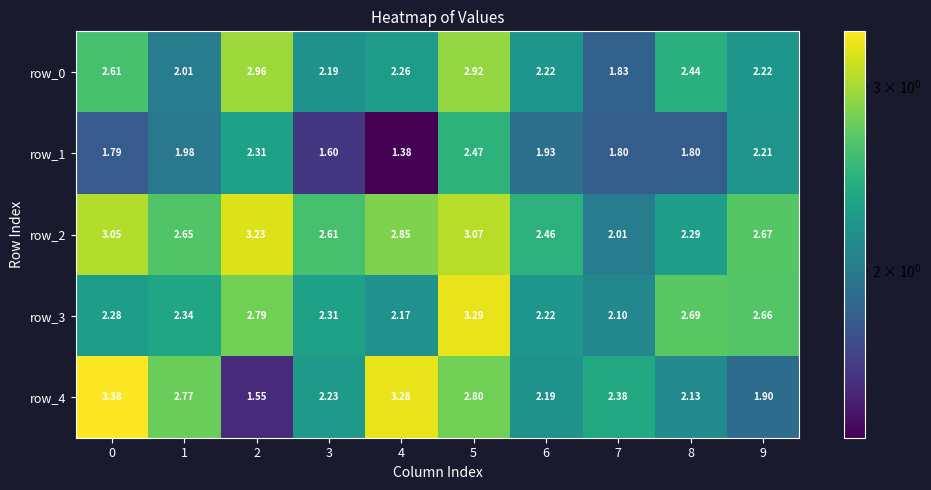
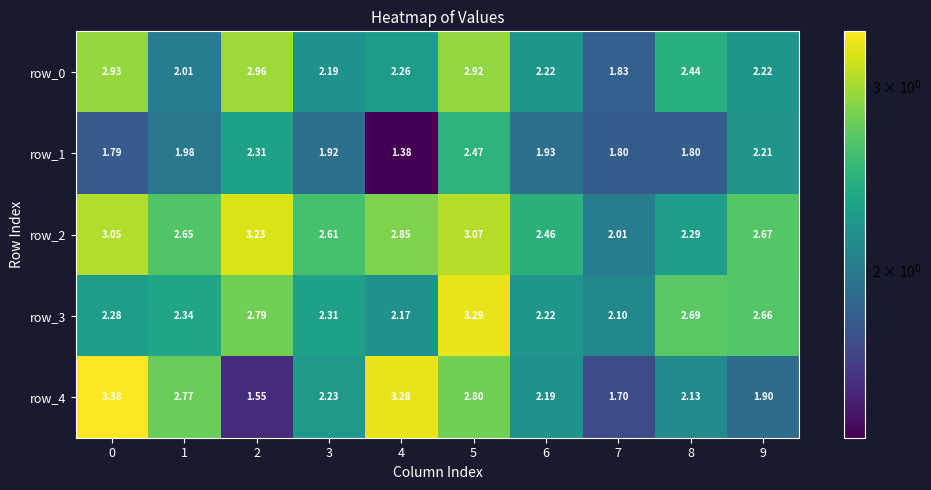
row_0, 0: 2.61 -> 2.93
row_1, 3: 1.60 -> 1.92
row_4, 7: 2.38 -> 1.70
